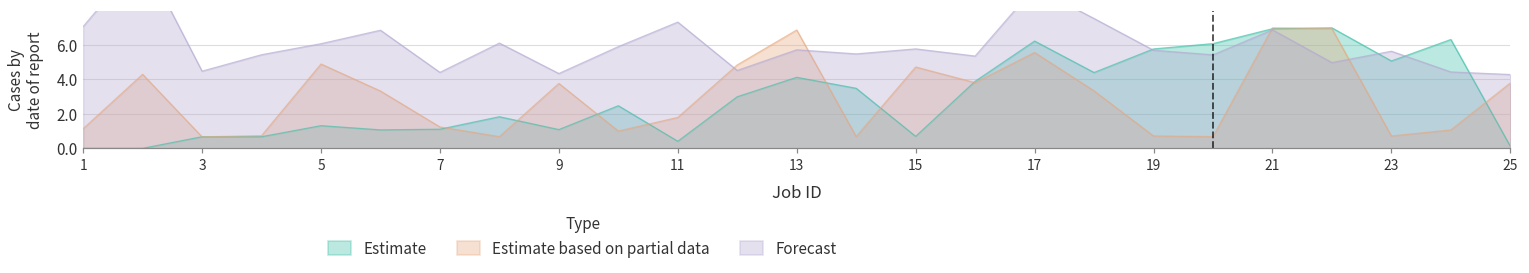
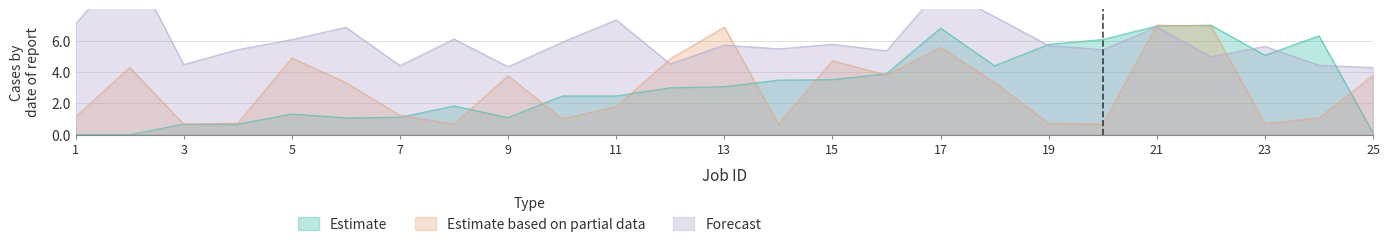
Estimate, 11: 0.4 -> 2.5
Estimate, 13: 4.1 -> 3.1
Estimate, 15: 0.7 -> 3.5
Estimate, 17: 6.2 -> 6.8
